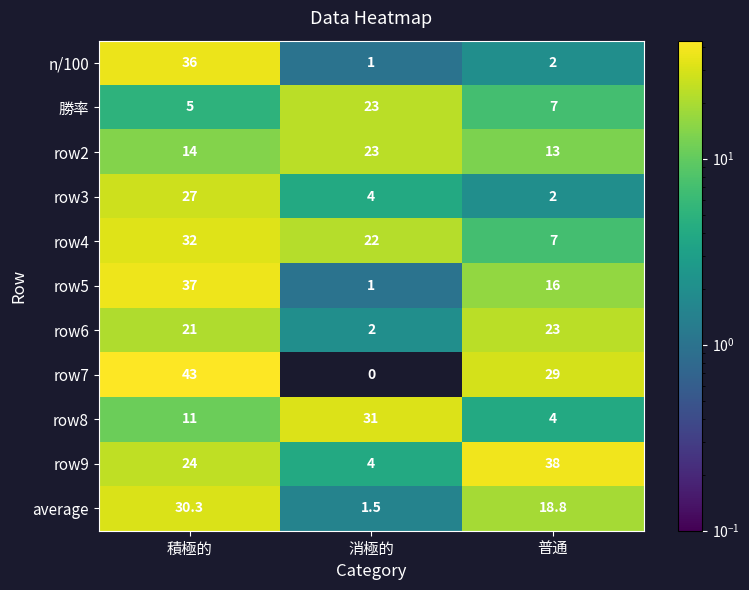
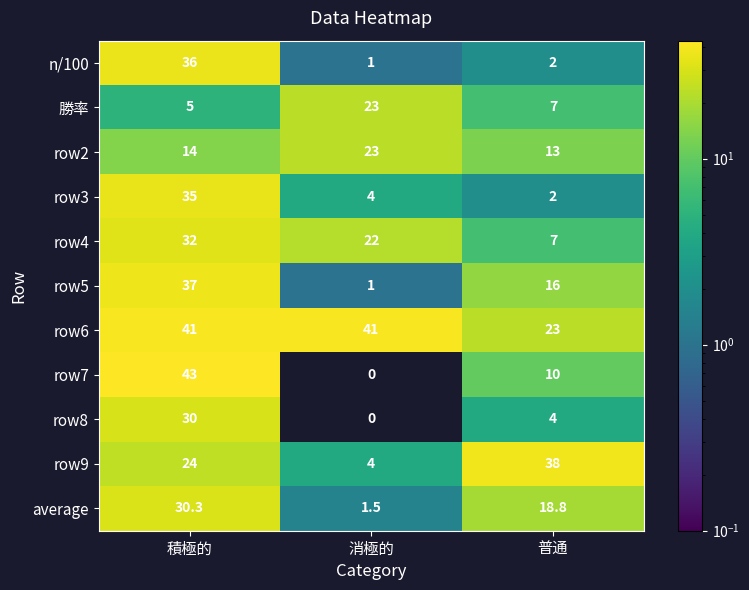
row3, 積極的: 27 -> 35
row6, 積極的: 21 -> 41
row6, 消極的: 2 -> 41
row7, 普通: 29 -> 10
row8, 積極的: 11 -> 30
row8, 消極的: 31 -> 0
